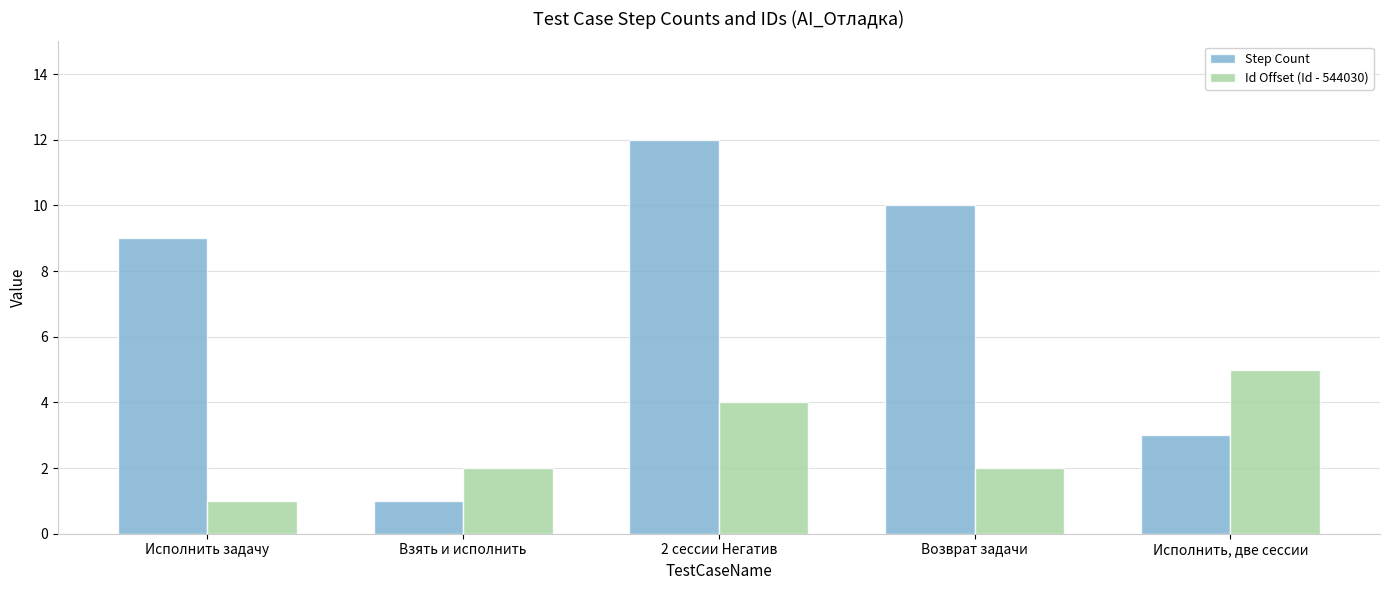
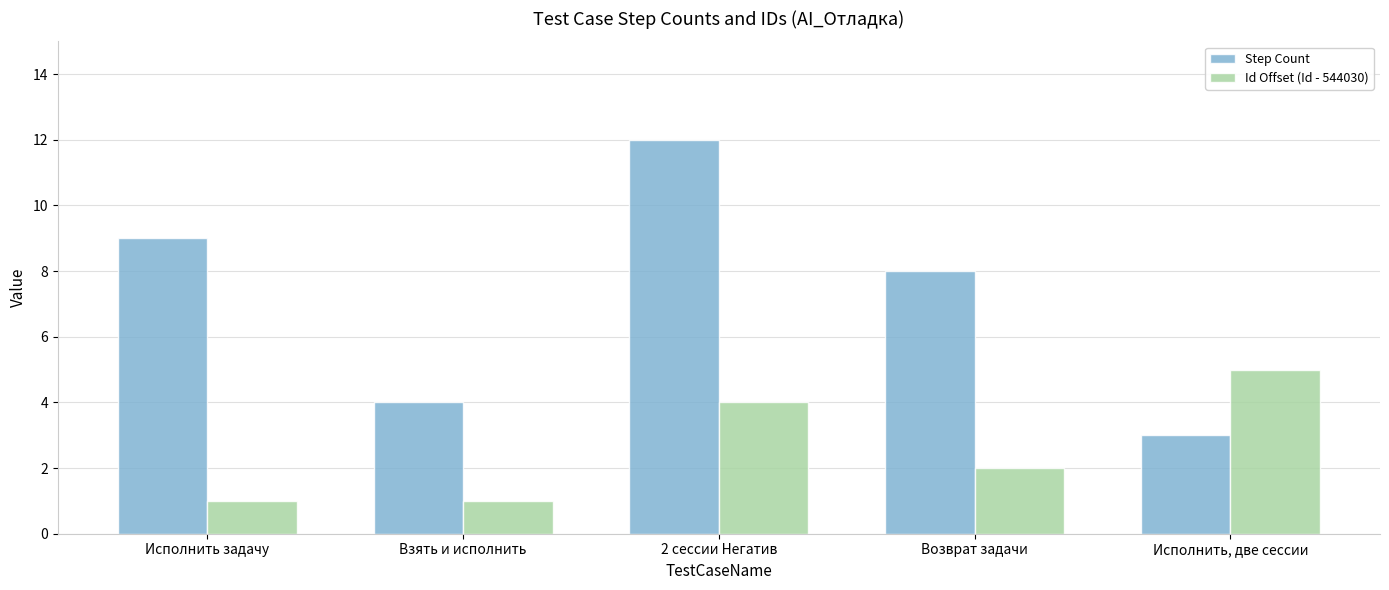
Step Count, Взять и исполнить: 1 -> 4
Id Offset (Id - 544030), Взять и исполнить: 2.0 -> 1.0
Step Count, Возврат задачи: 10 -> 8
